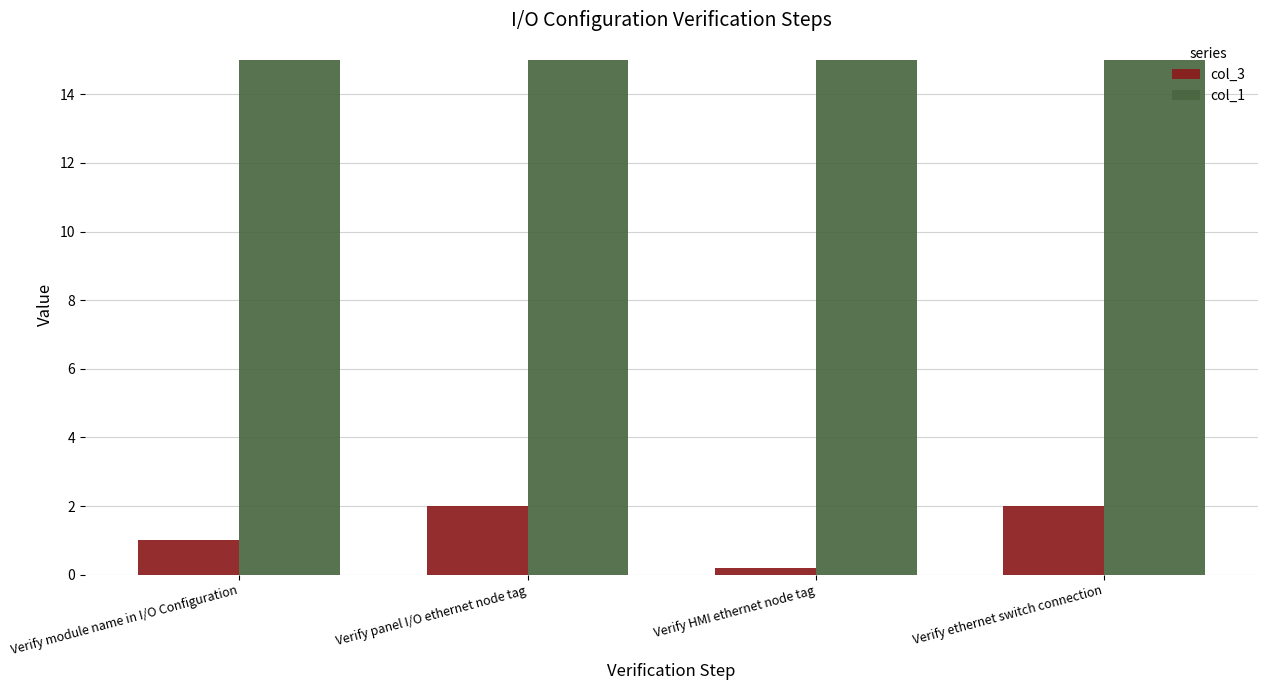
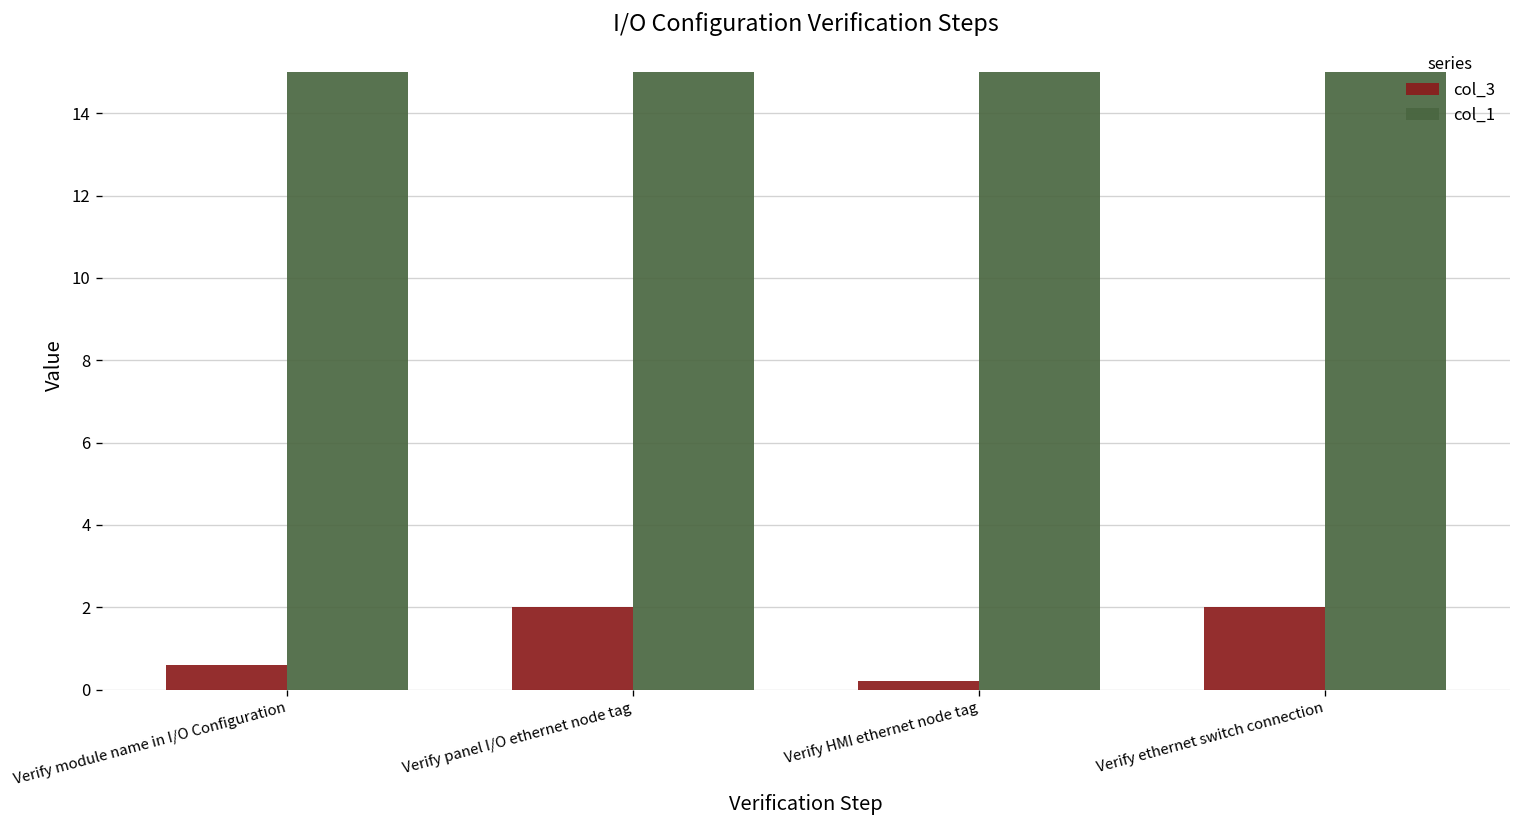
col_3, Verify module name in I/O Configuration: 1.0 -> 0.6
